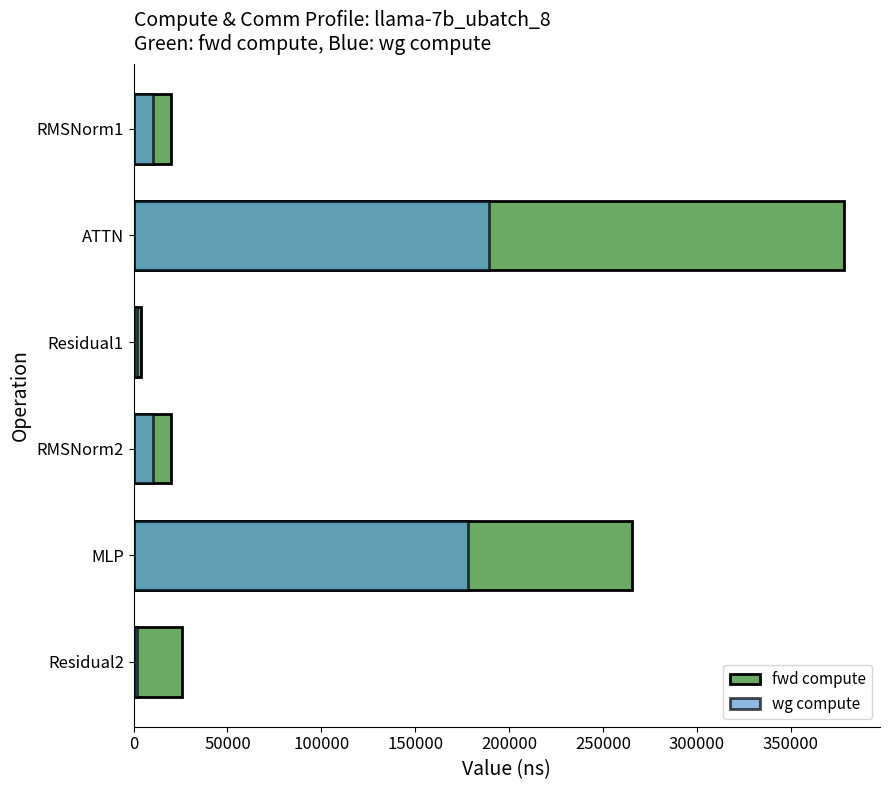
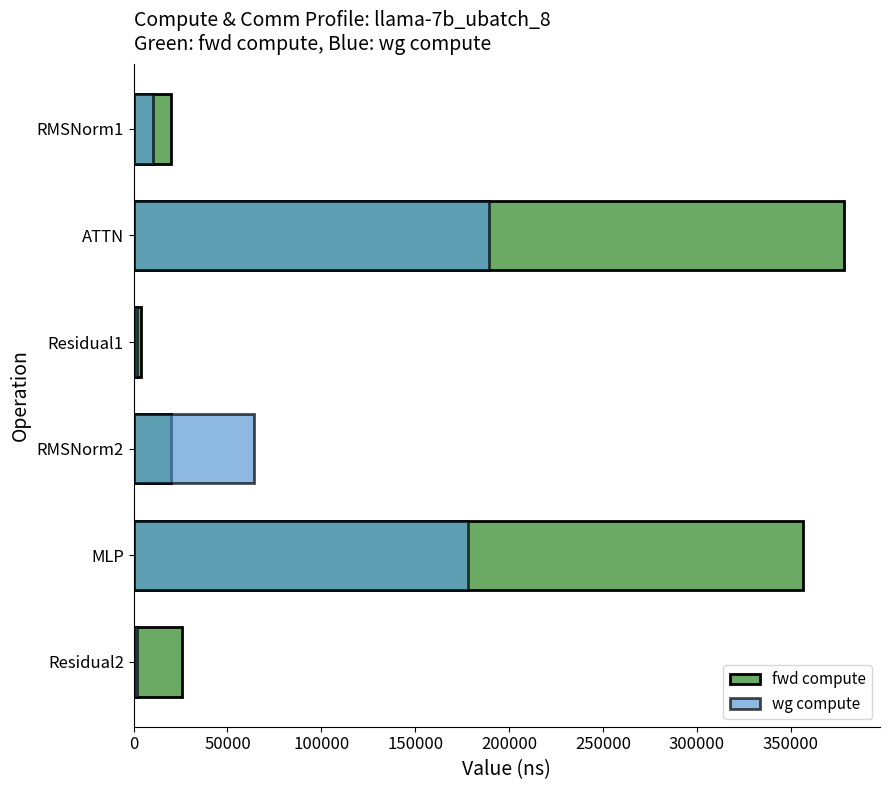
wg compute, RMSNorm2: 10000 -> 64000
fwd compute, MLP: 265000 -> 356000
